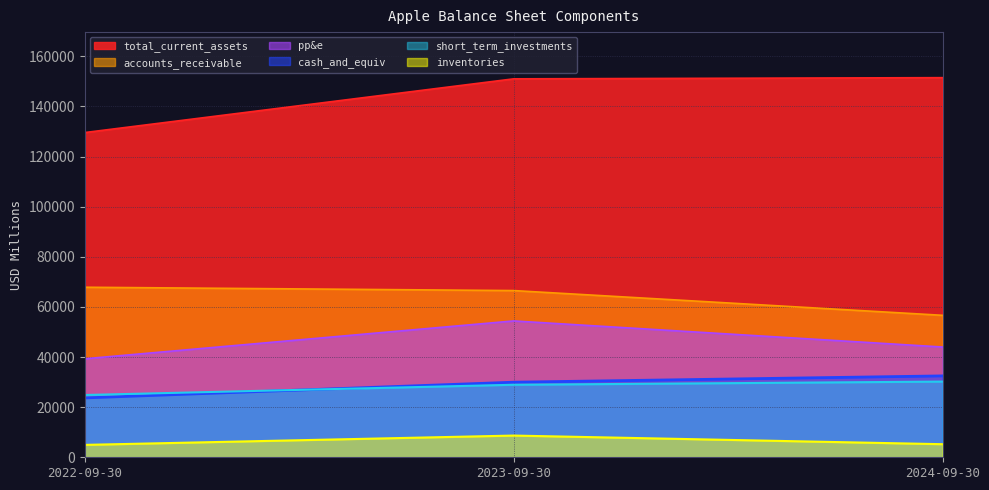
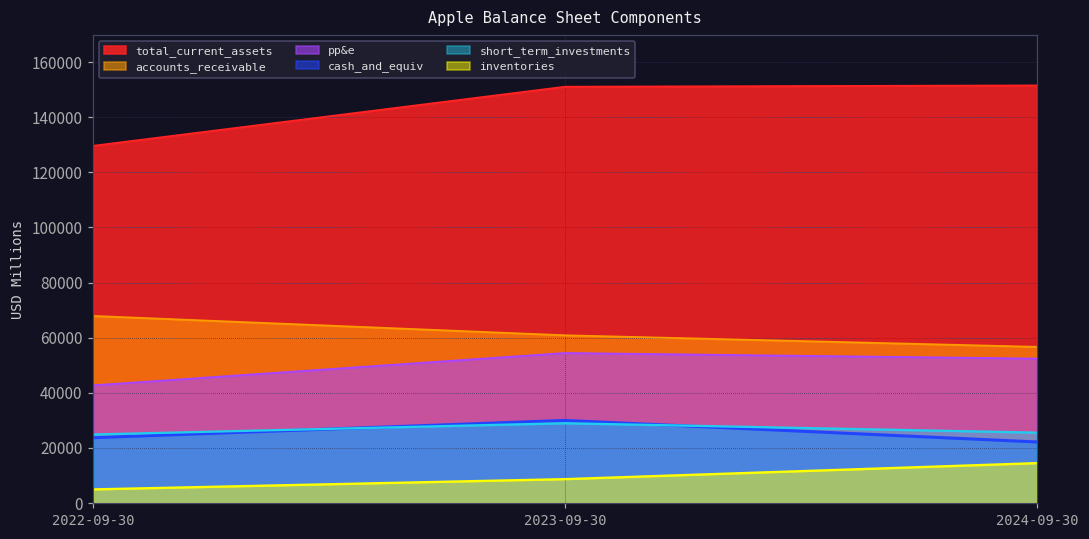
pp&e, 2022-09-30: 39000 -> 43000
accounts_receivable, 2023-09-30: 67000 -> 61000
pp&e, 2024-09-30: 44000 -> 52000
cash_and_equiv, 2024-09-30: 32000 -> 22000
short_term_investments, 2024-09-30: 30000 -> 26000
inventories, 2024-09-30: 5000 -> 14000
